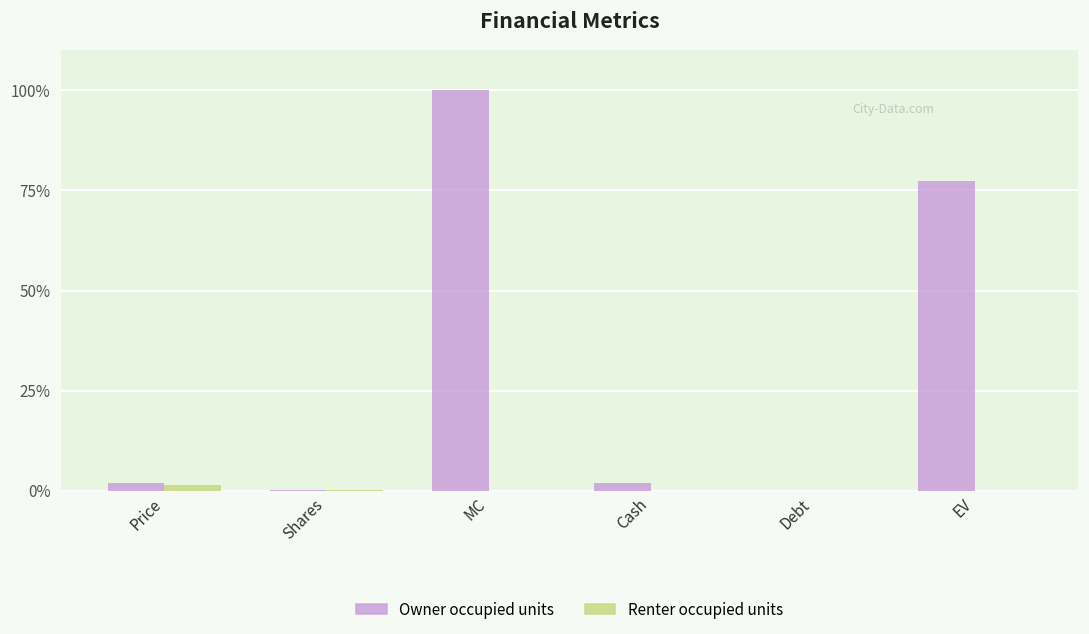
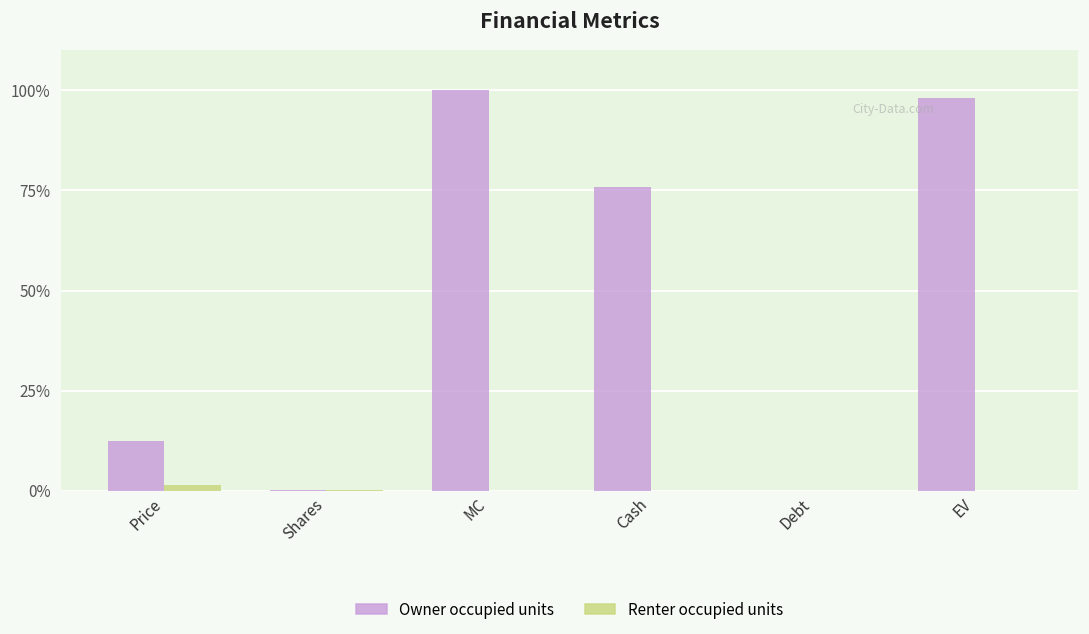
Owner occupied units, Price: 2% -> 12%
Owner occupied units, Cash: 2% -> 76%
Owner occupied units, EV: 77% -> 98%
